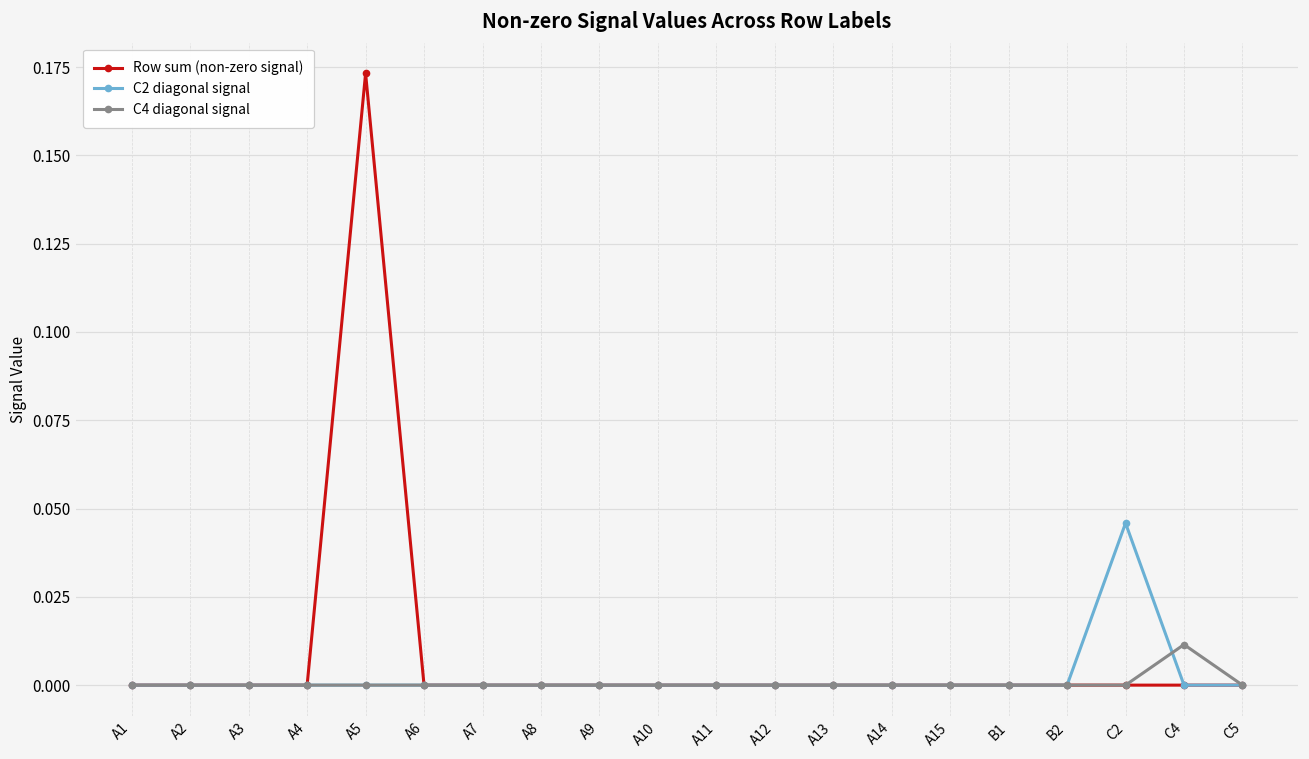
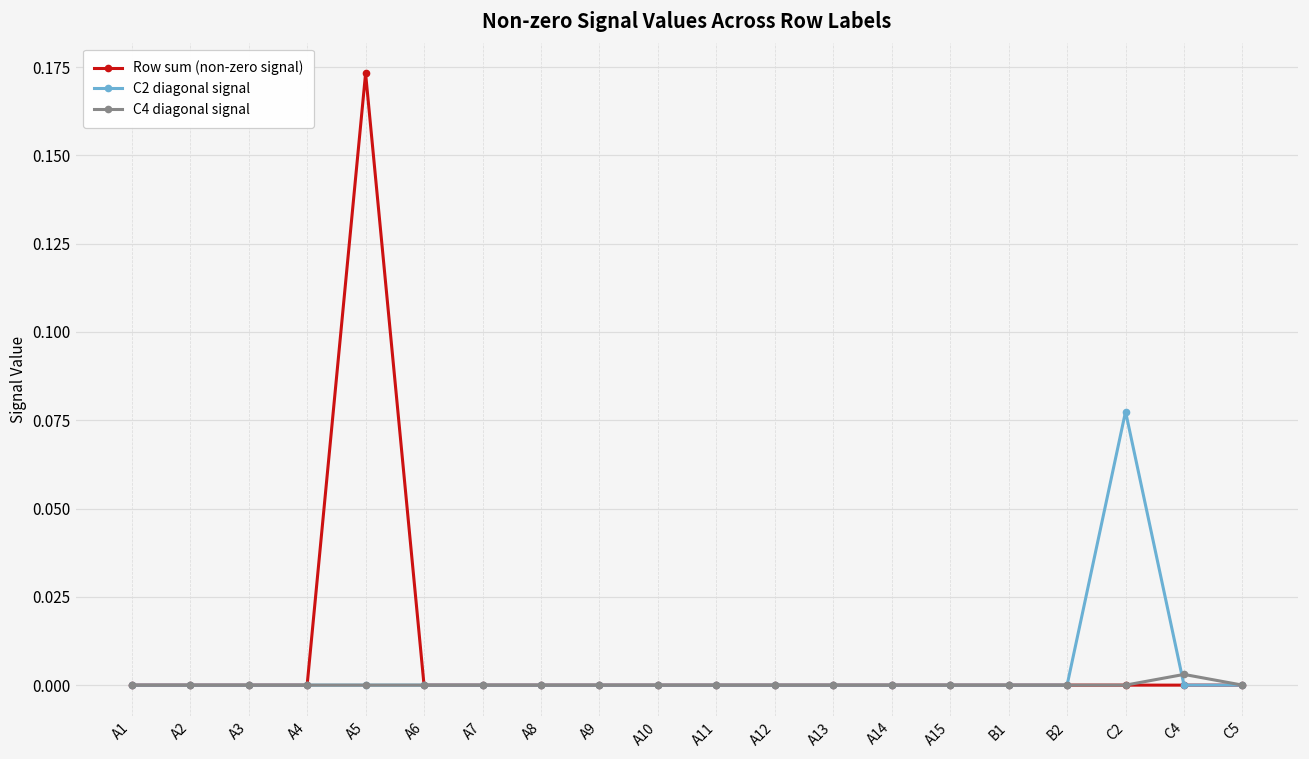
C2 diagonal signal, C2: 0.046 -> 0.077
C4 diagonal signal, C4: 0.011 -> 0.003
